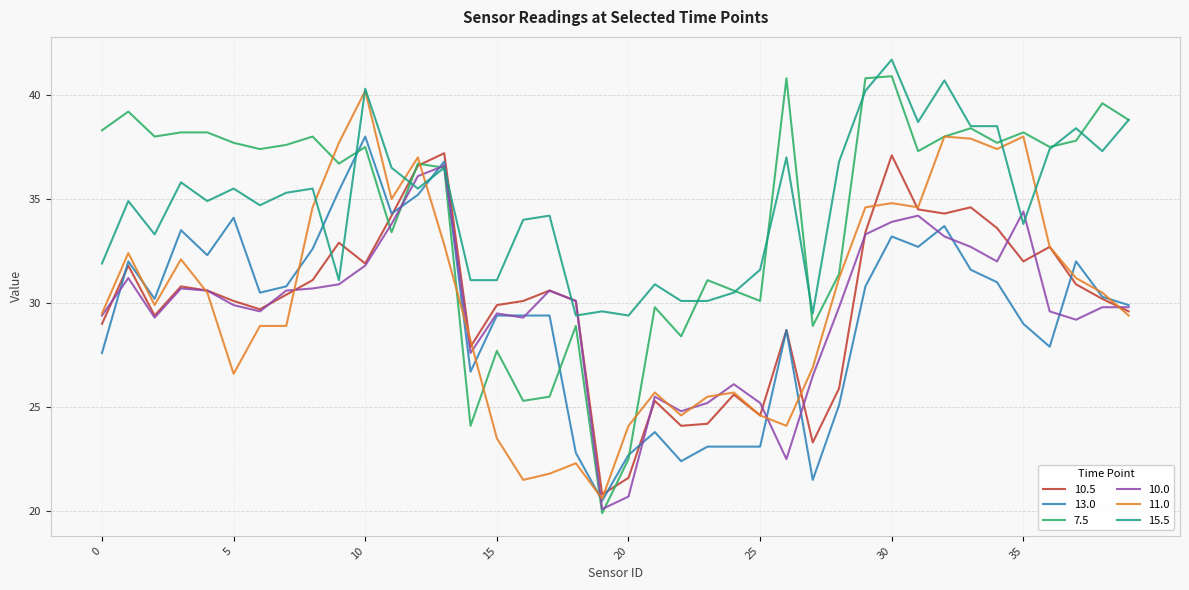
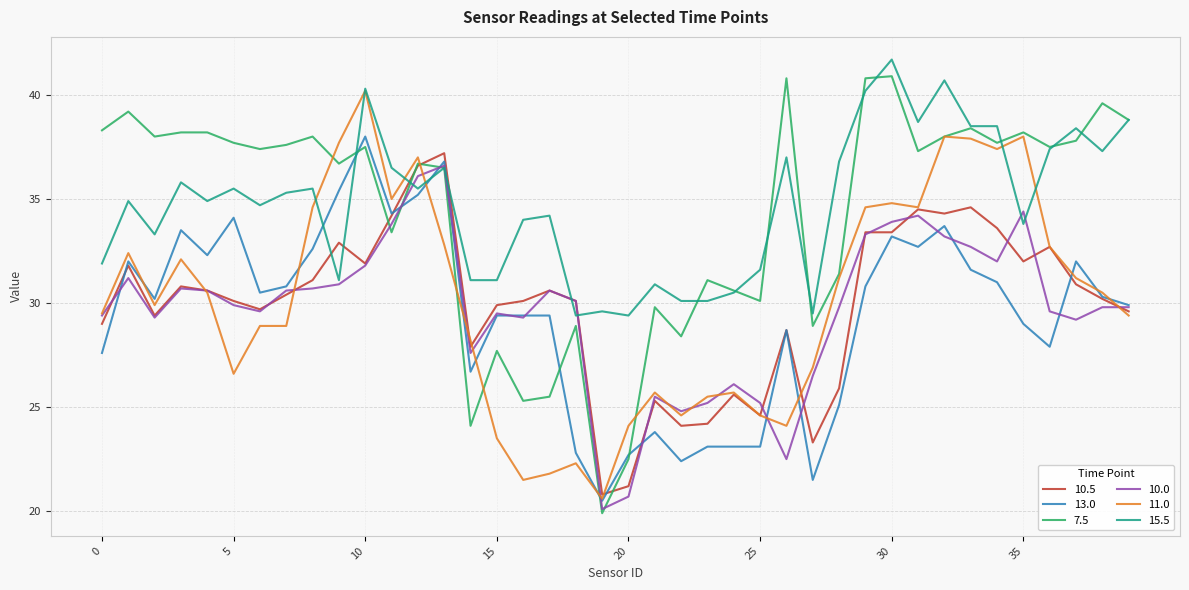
10.5, 20: 21.6 -> 21.2
10.5, 30: 37.1 -> 33.4
